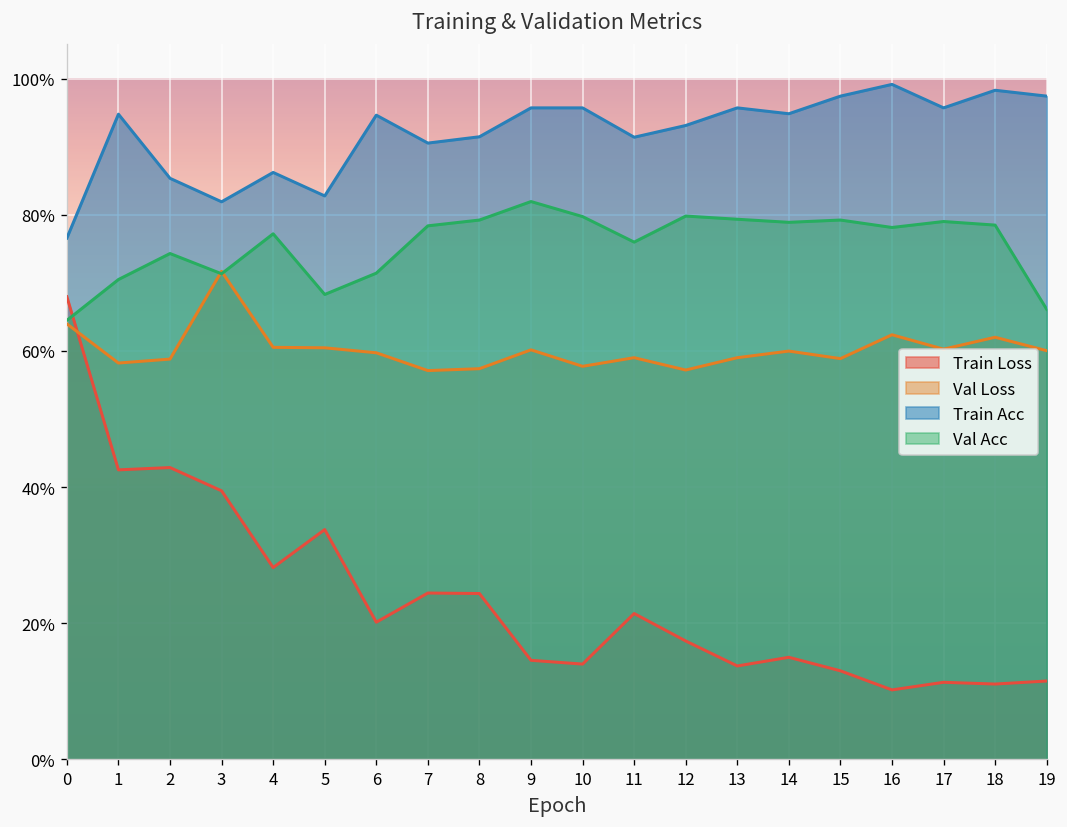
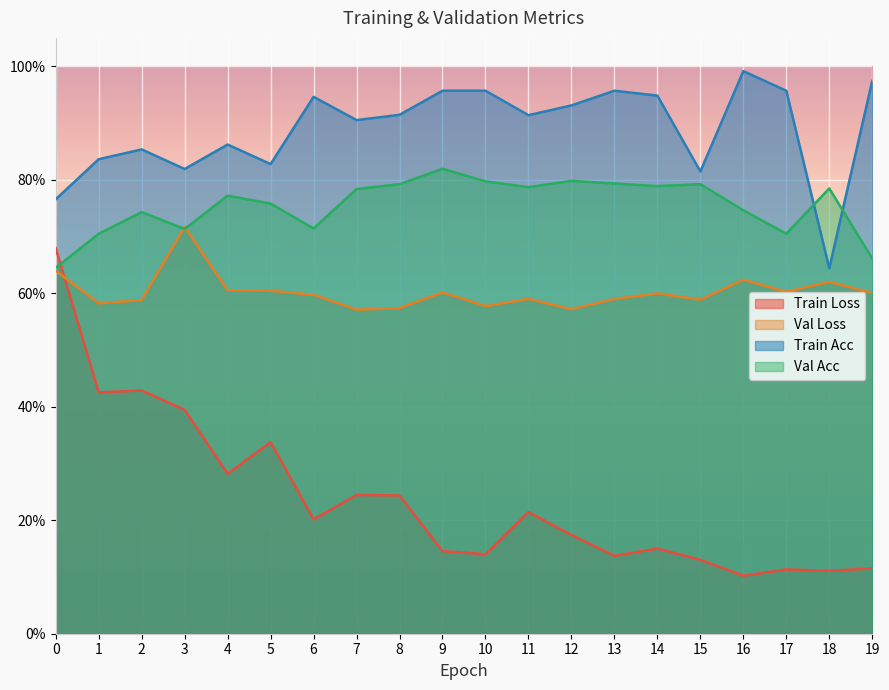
Train Acc, 1: 95% -> 84%
Val Acc, 5: 68% -> 76%
Val Acc, 11: 76% -> 79%
Train Acc, 15: 97% -> 81%
Val Acc, 16: 78% -> 75%
Val Acc, 17: 79% -> 70%
Train Acc, 18: 98% -> 64%
